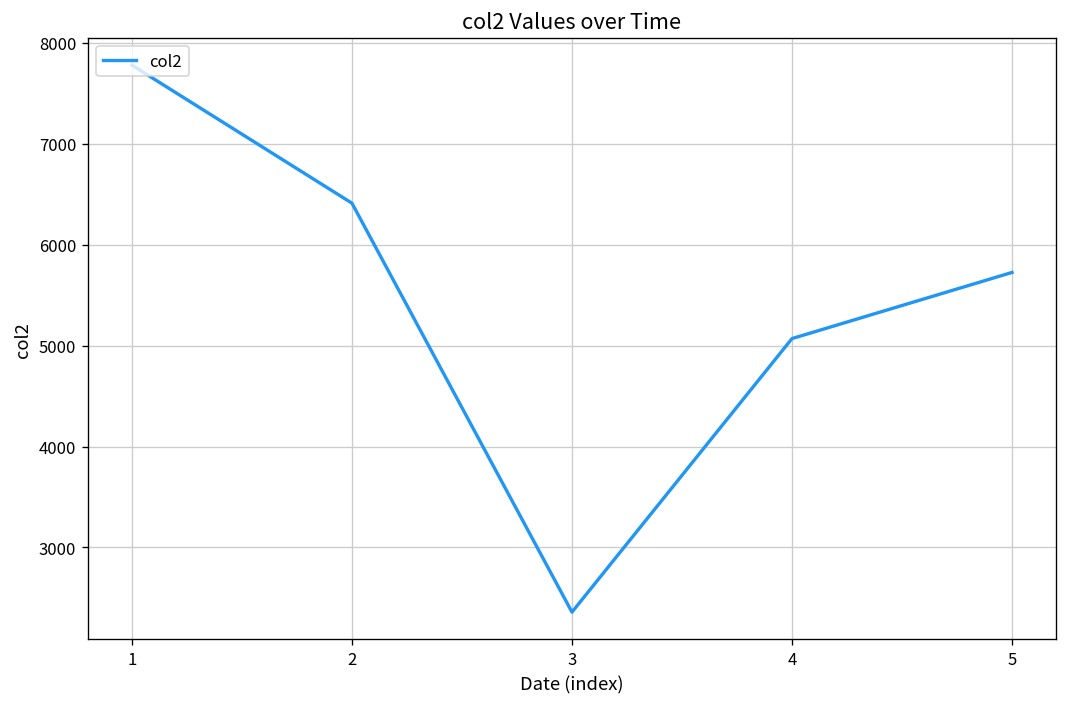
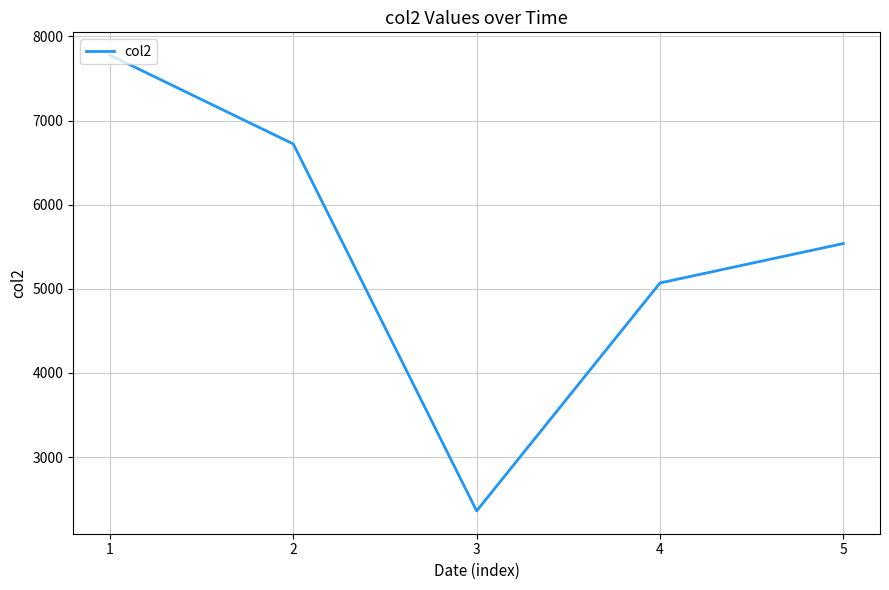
2: 6400 -> 6700
5: 5700 -> 5500
